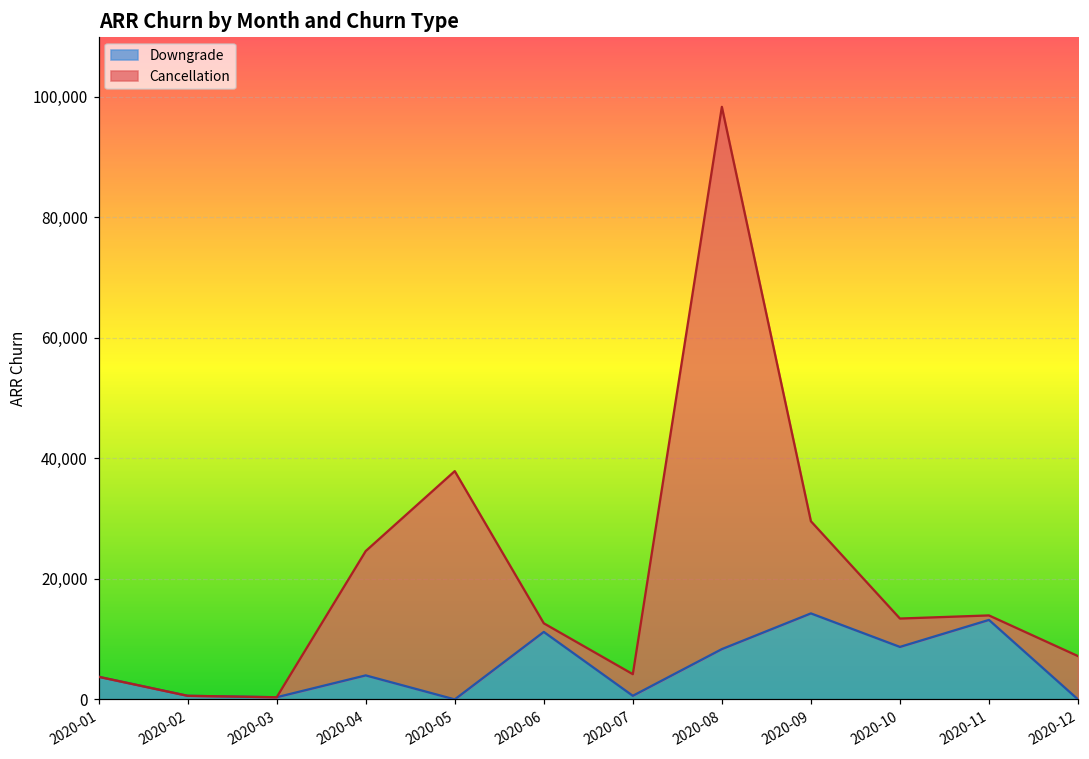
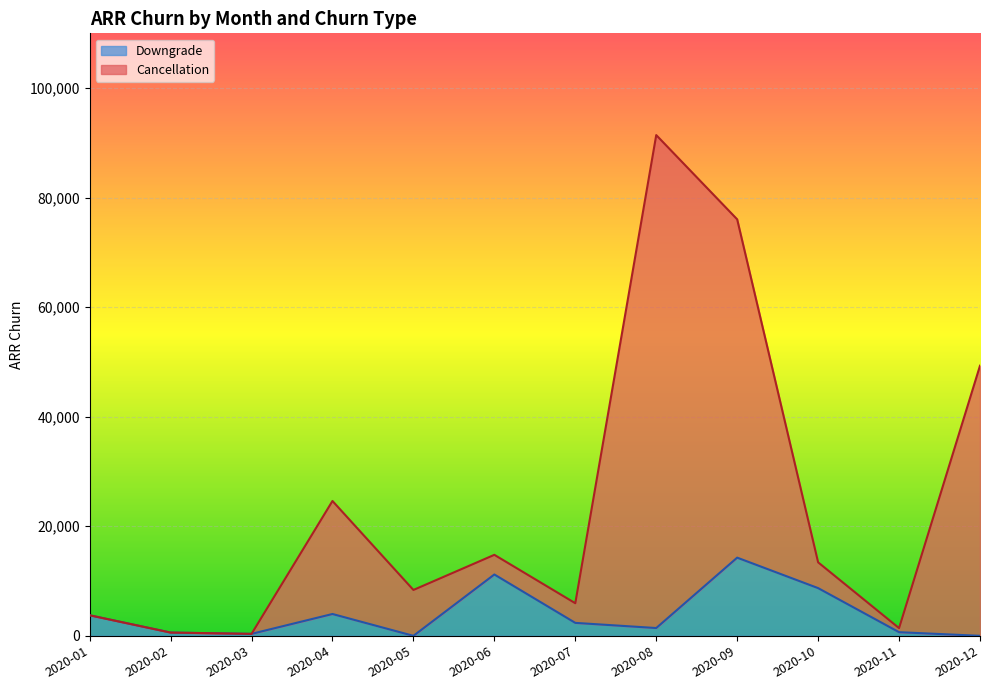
Cancellation, 2020-05: 38,000 -> 8,000
Cancellation, 2020-06: 1,000 -> 4,000
Downgrade, 2020-07: 1,000 -> 2,000
Downgrade, 2020-08: 8,000 -> 1,000
Cancellation, 2020-09: 15,000 -> 62,000
Downgrade, 2020-11: 13,000 -> 1,000
Cancellation, 2020-12: 7,000 -> 49,000
